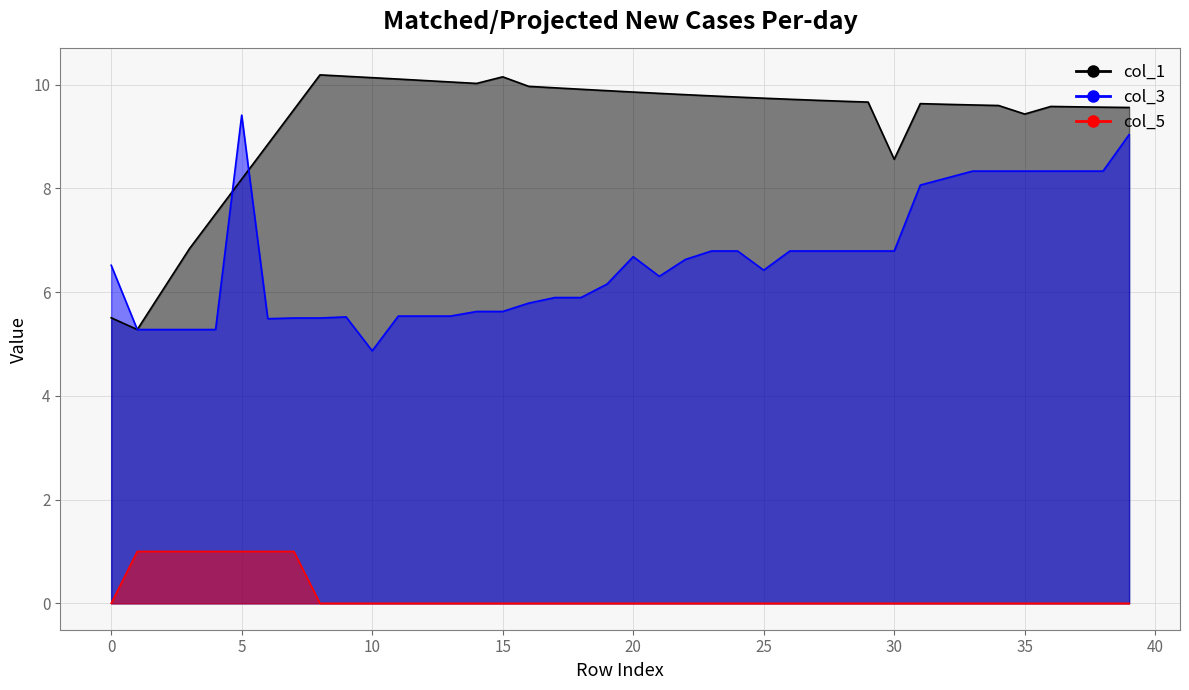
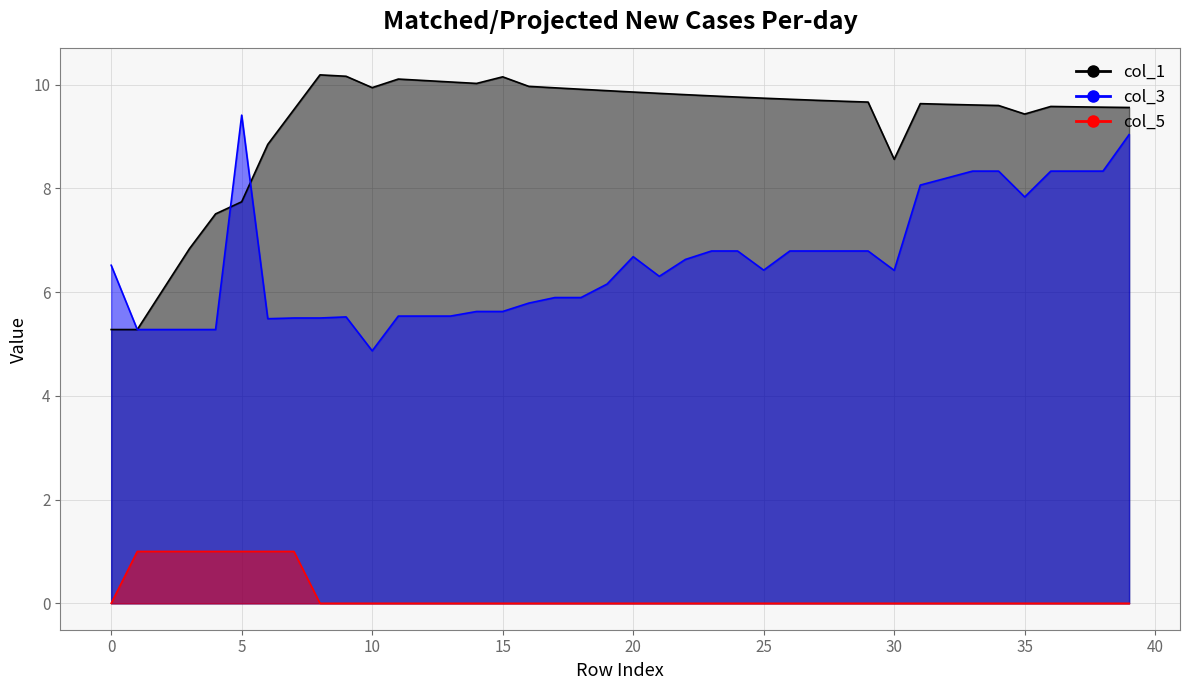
col_1, 0: 5.5 -> 5.3
col_1, 5: 8.2 -> 7.7
col_1, 10: 10.1 -> 9.9
col_3, 30: 6.8 -> 6.4
col_3, 35: 8.3 -> 7.8
